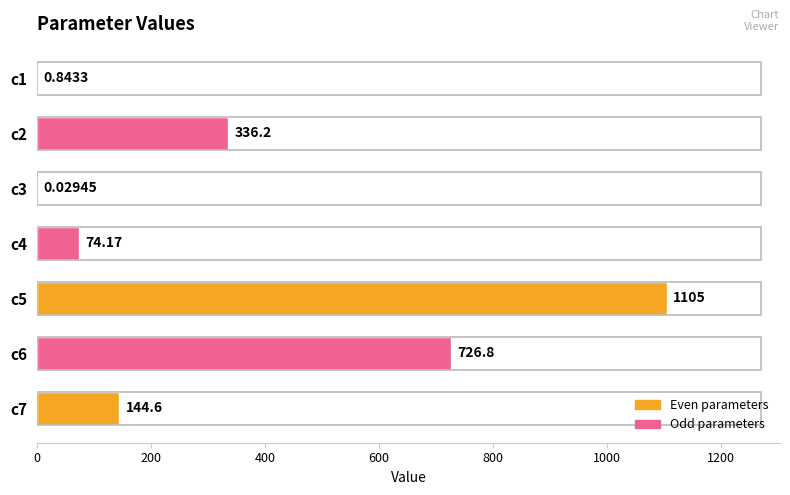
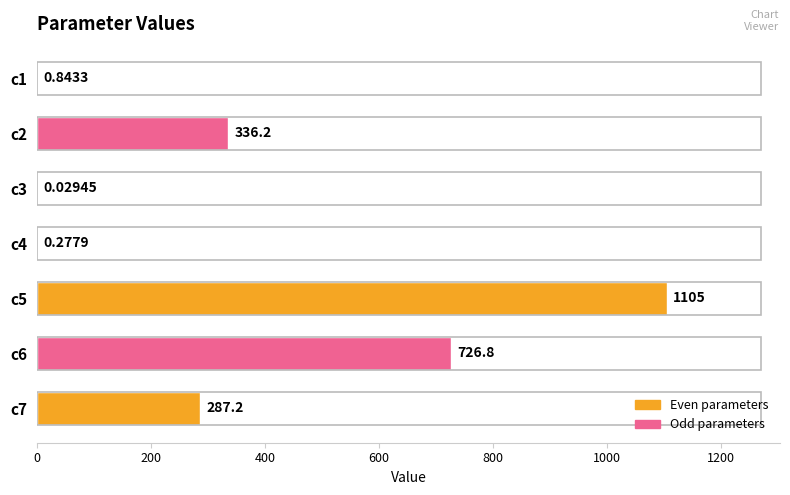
c4: 74.17 -> 0.2779
c7: 144.6 -> 287.2
